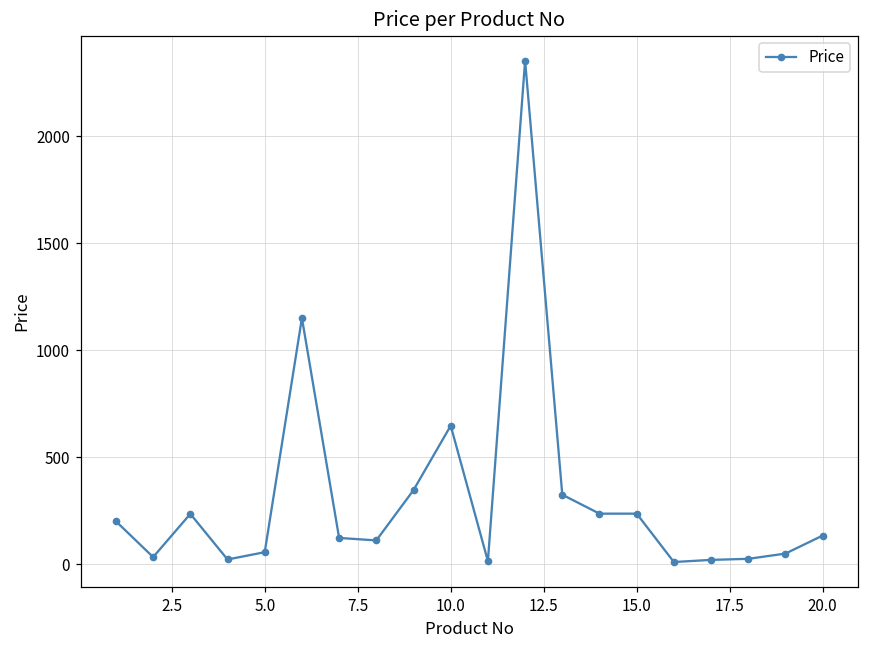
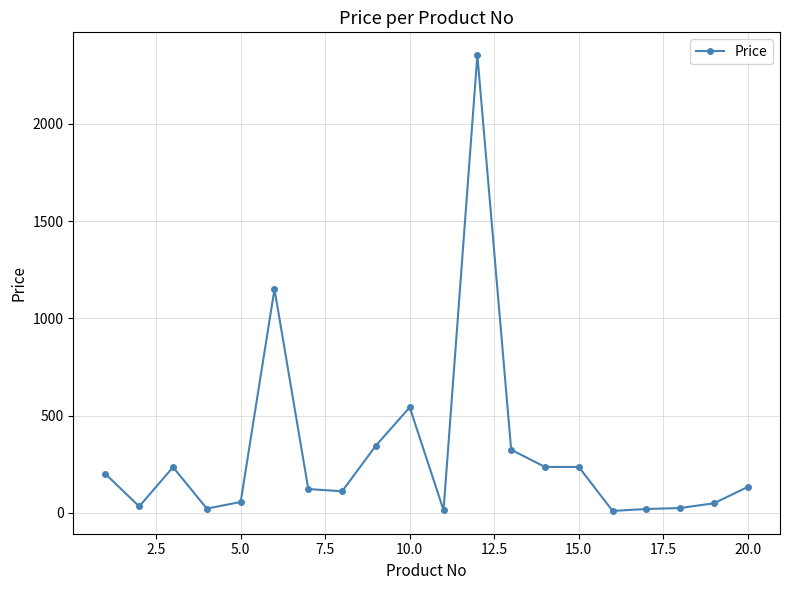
10.0: 650 -> 540
